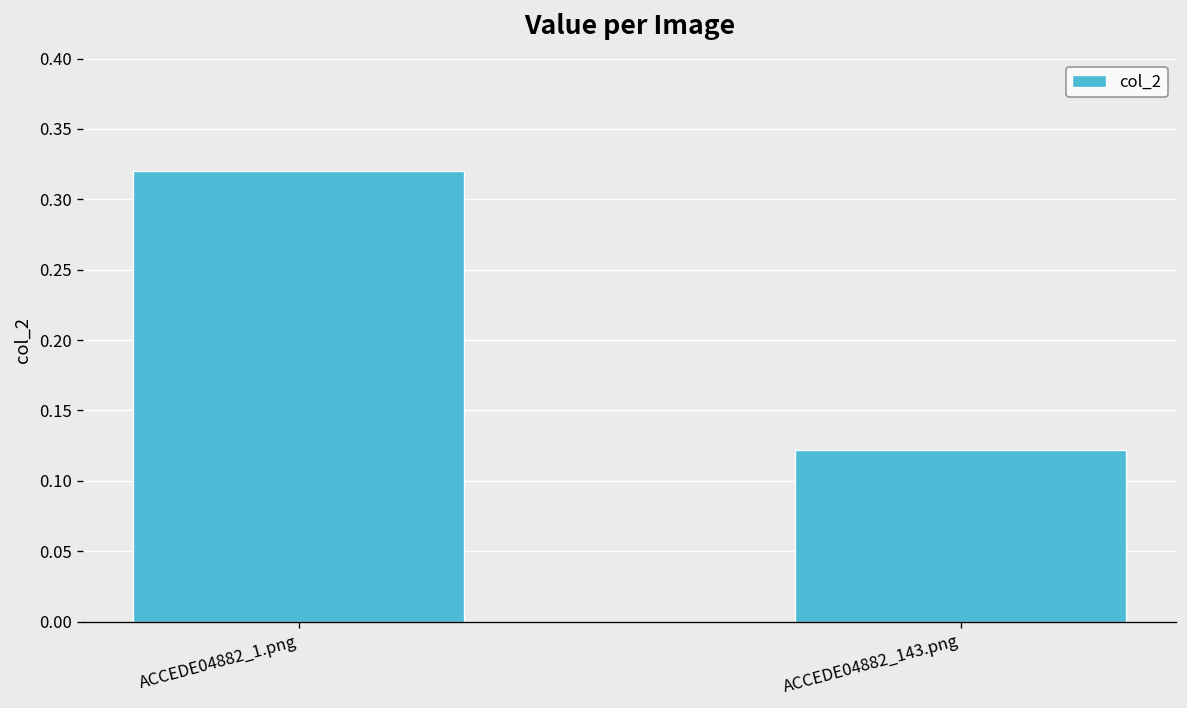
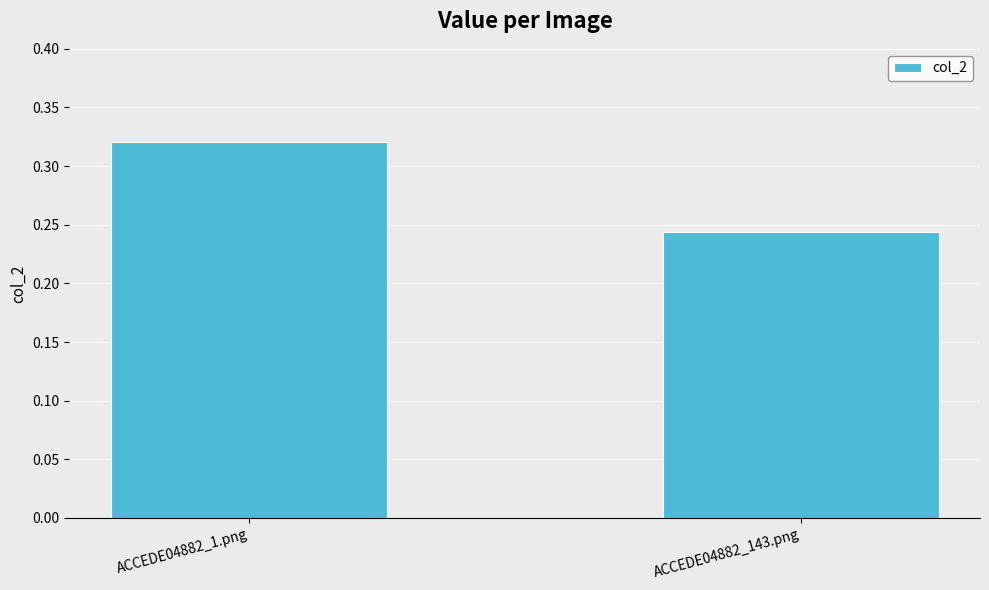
ACCEDE04882_143.png: 0.122 -> 0.244
